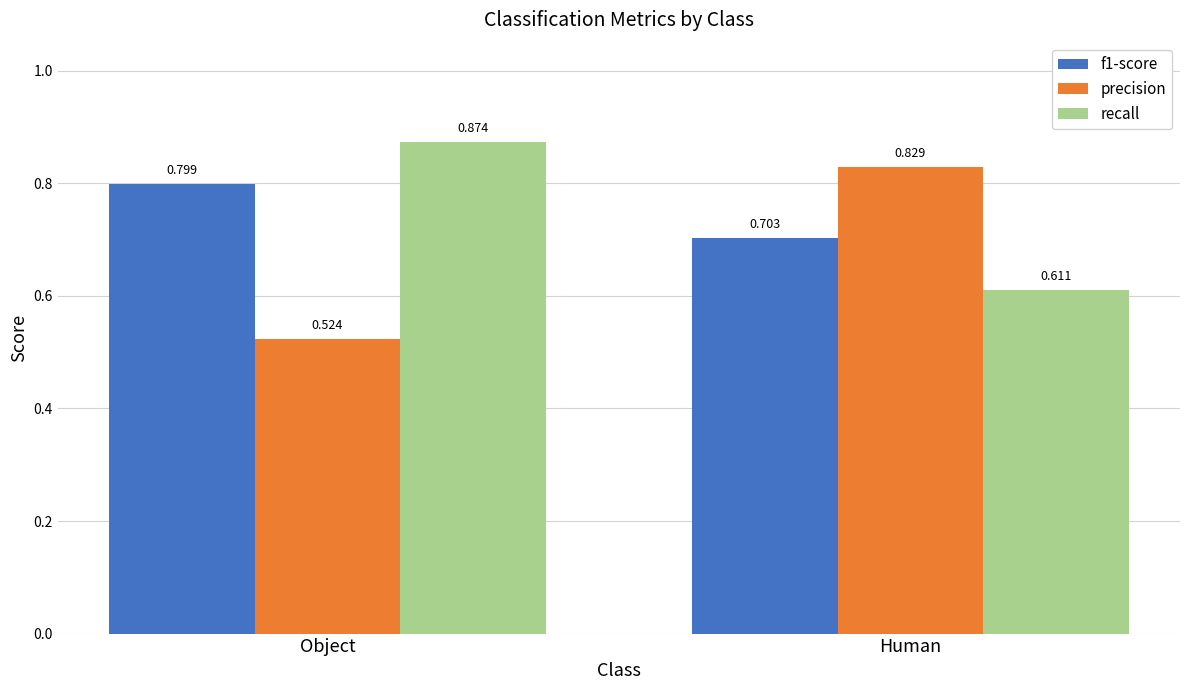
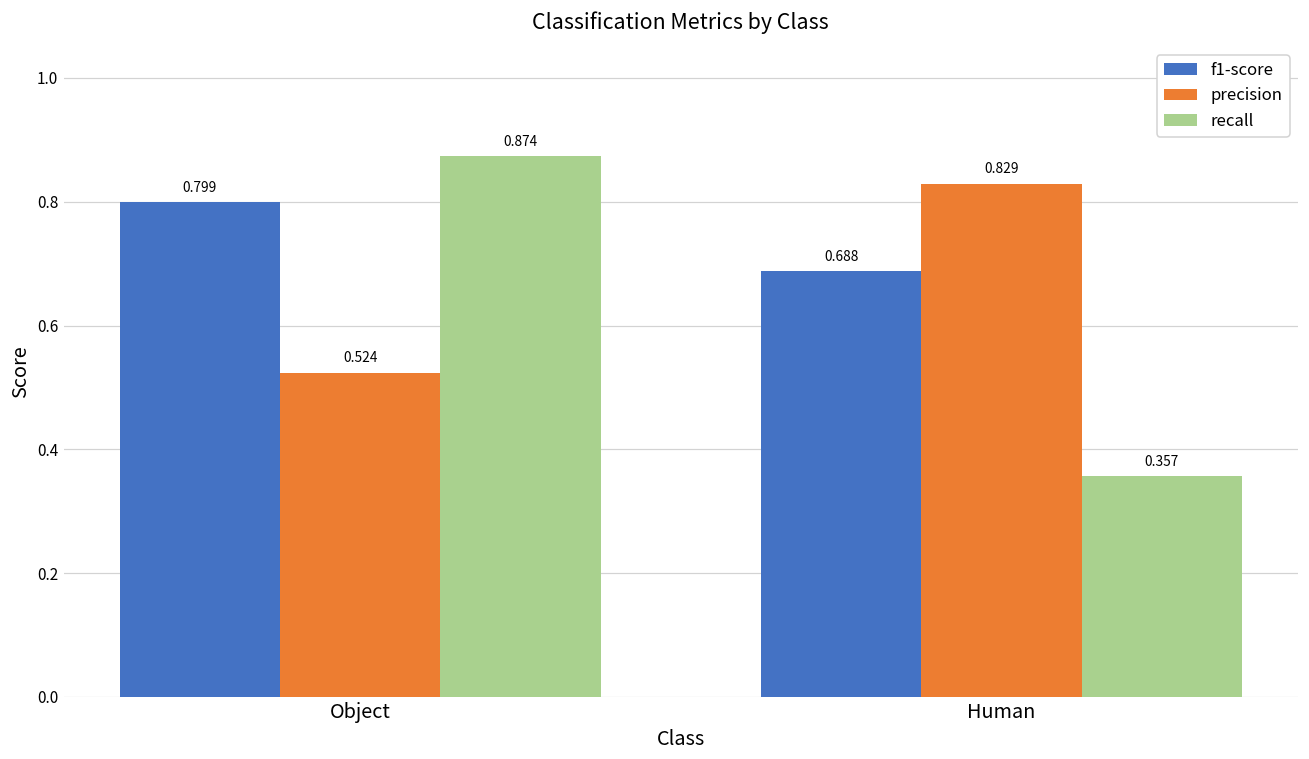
f1-score, Human: 0.703 -> 0.688
recall, Human: 0.611 -> 0.357
